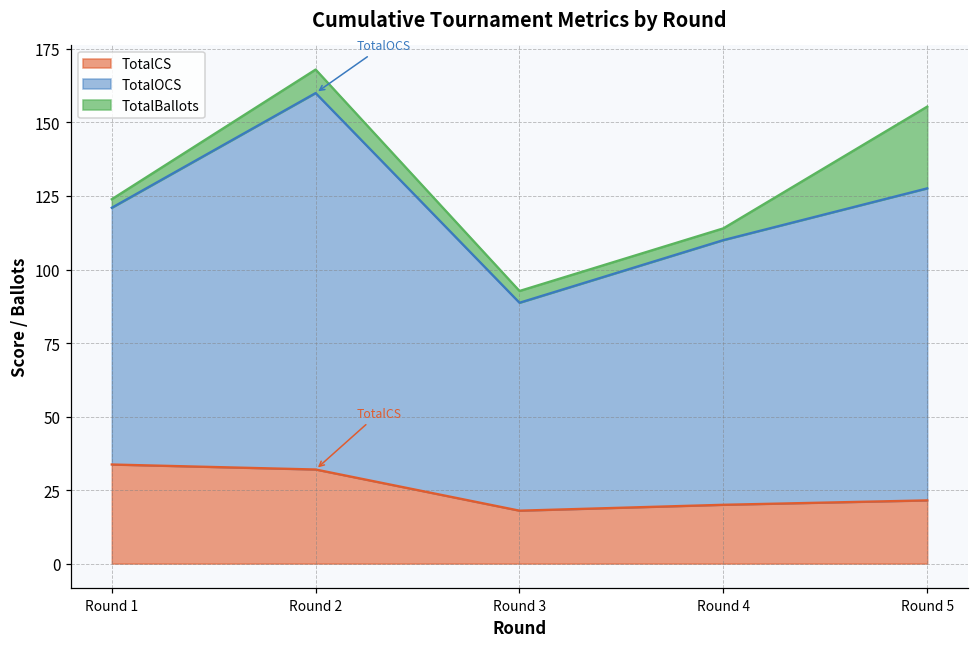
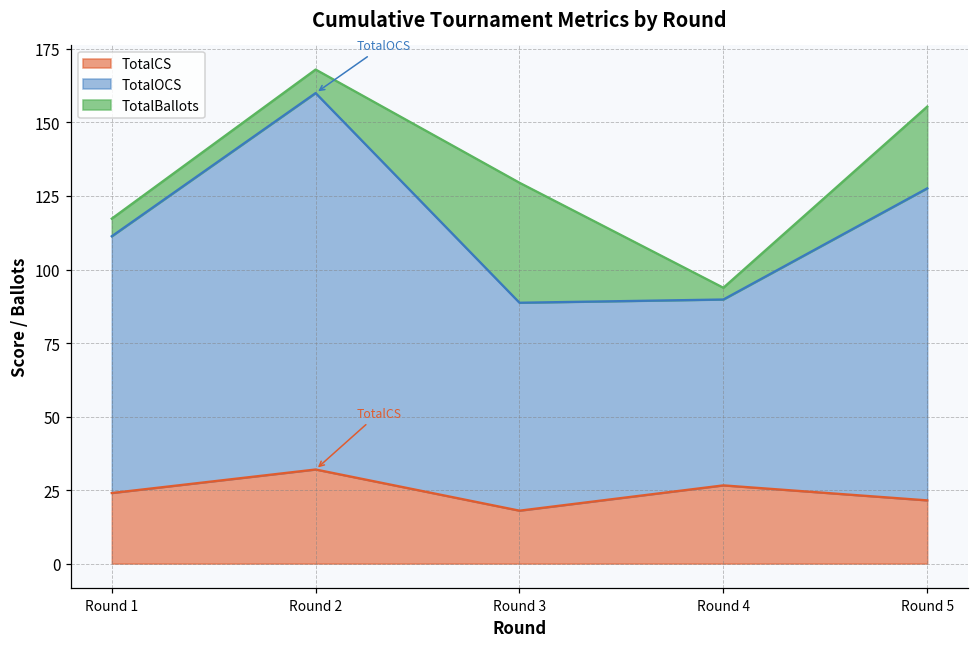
TotalCS, Round 1: 34 -> 24
TotalBallots, Round 1: 3 -> 6
TotalBallots, Round 3: 4 -> 41
TotalCS, Round 4: 20 -> 27
TotalOCS, Round 4: 90 -> 63
